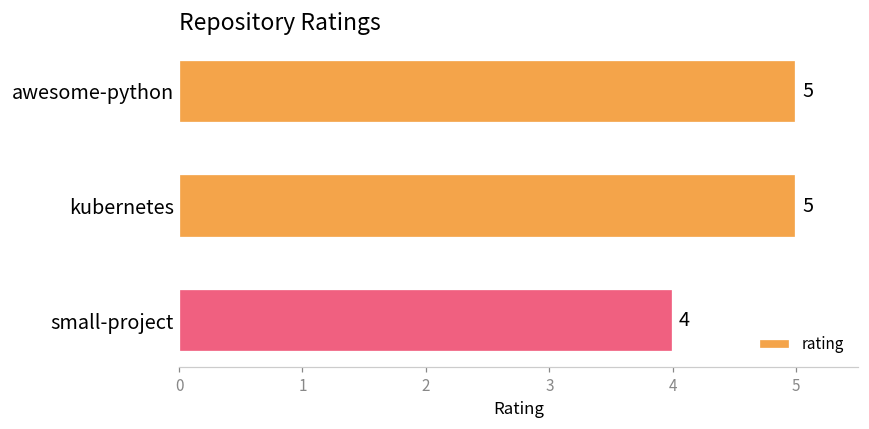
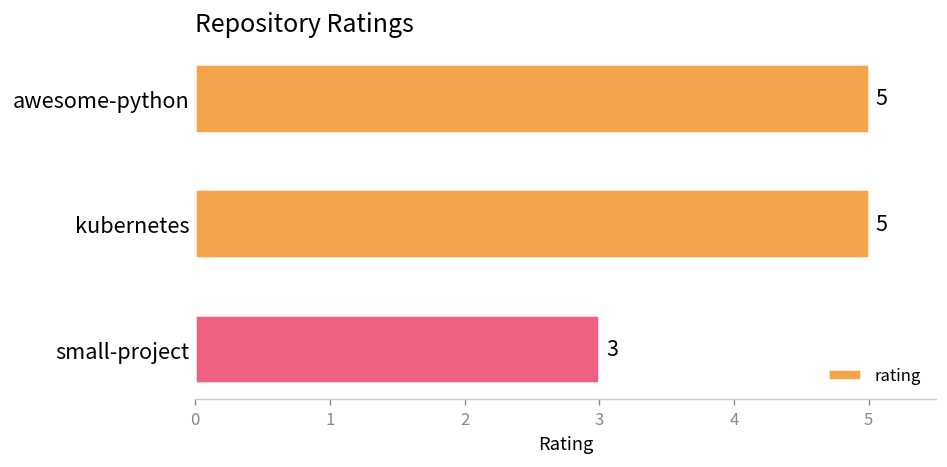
small-project: 4 -> 3
